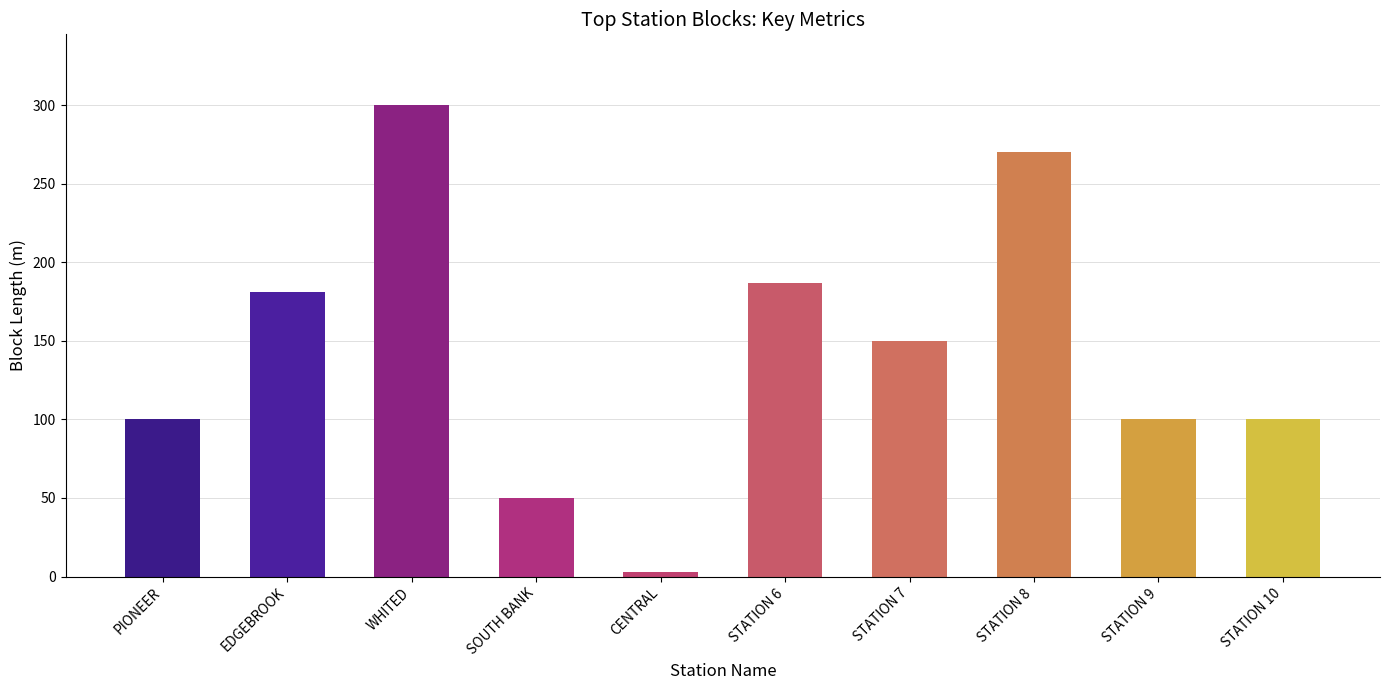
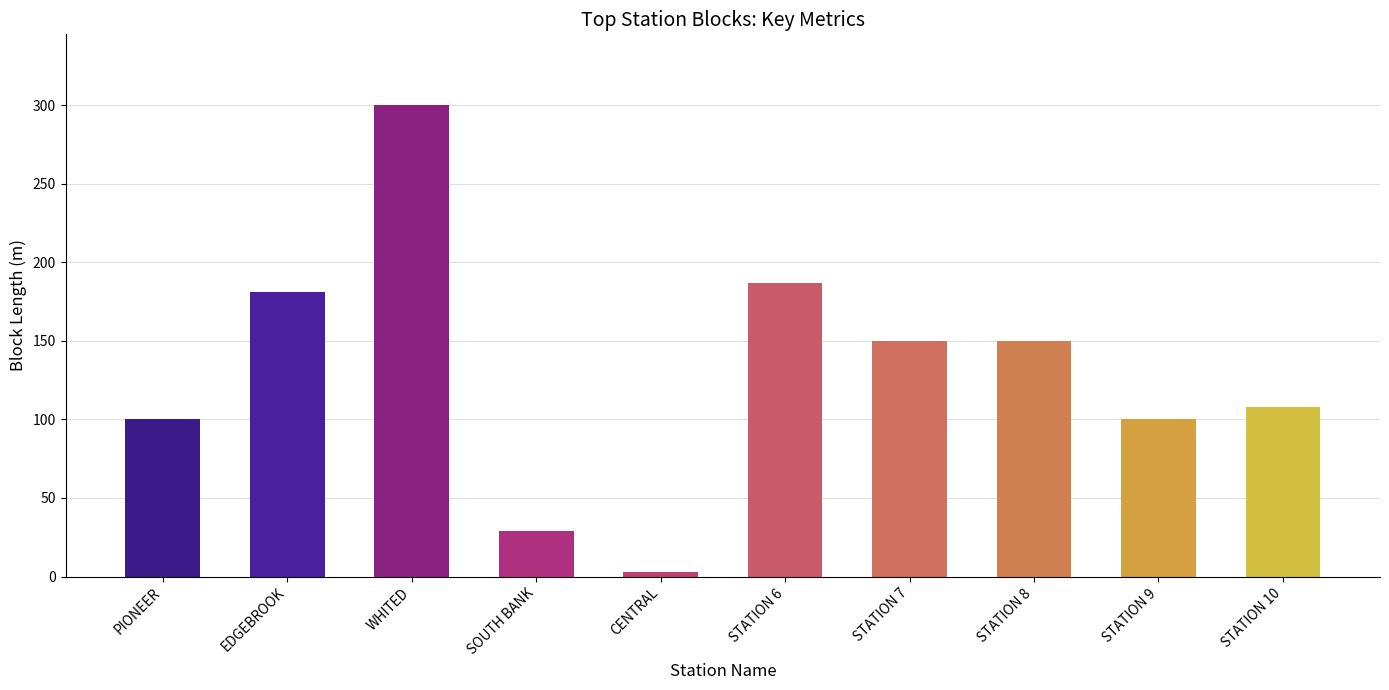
SOUTH BANK: 50 -> 29
STATION 8: 270 -> 150
STATION 10: 100 -> 108
